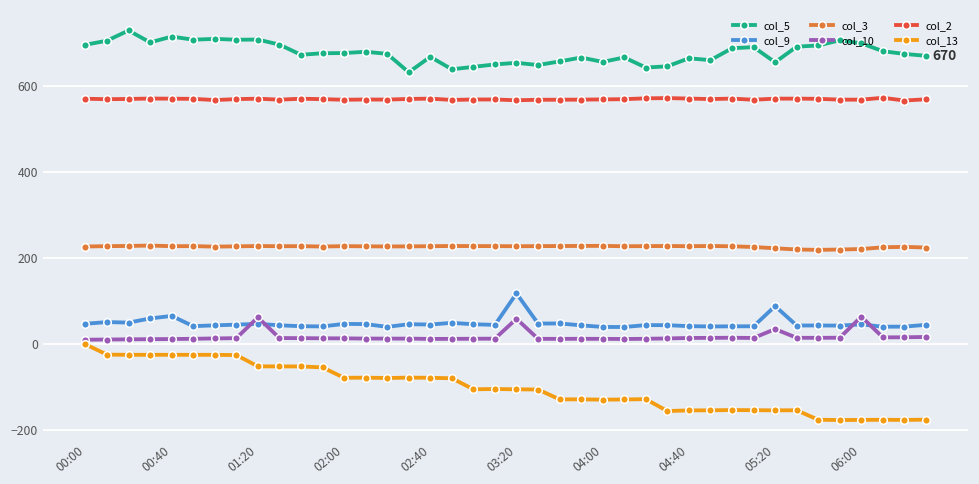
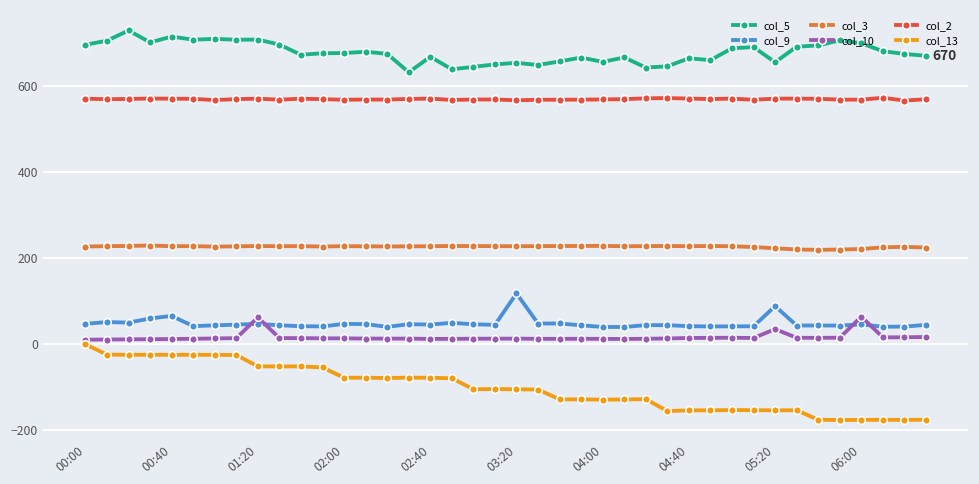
col_10, 03:20: 60 -> 10
